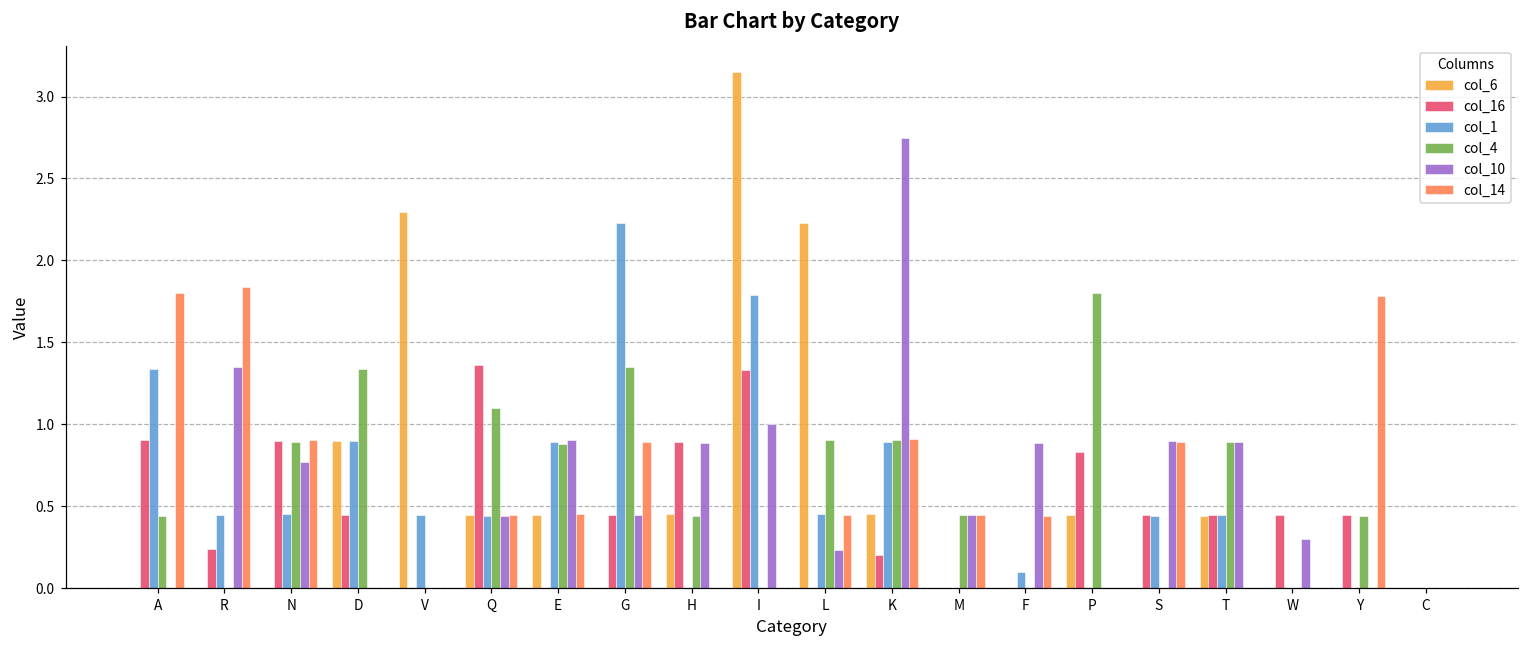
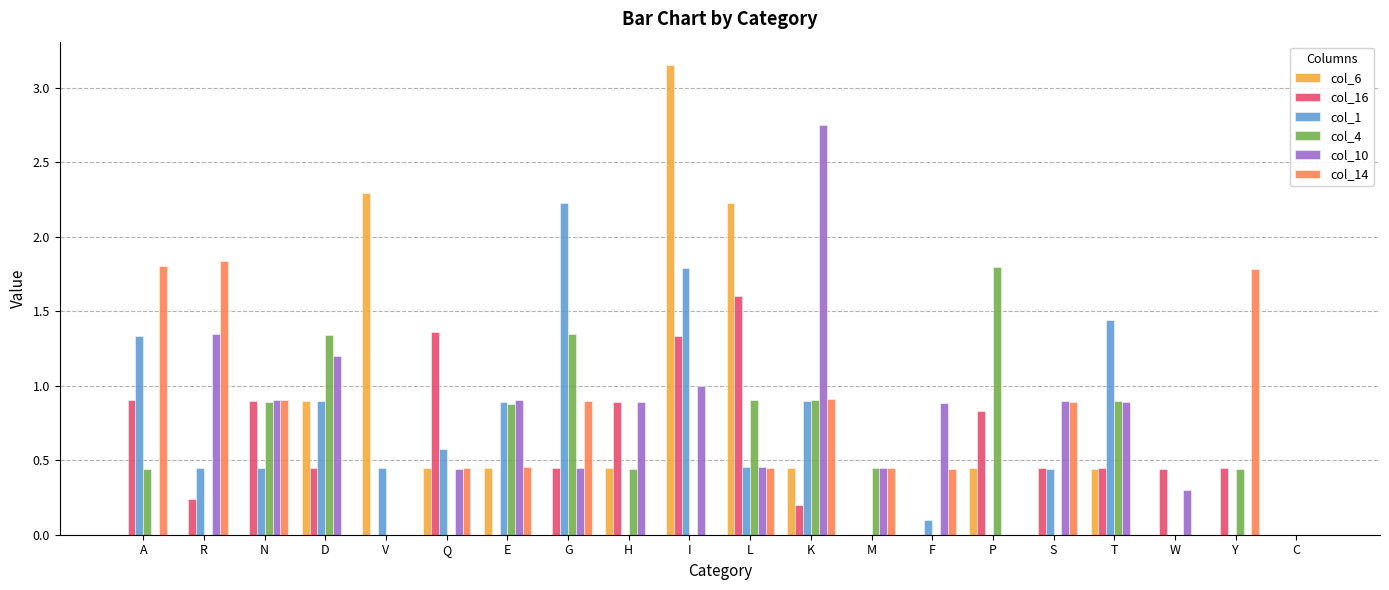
col_10, N: 0.77 -> 0.90
col_10, D: 0.0 -> 1.2
col_1, Q: 0.44 -> 0.58
col_4, Q: 1.1 -> 0.0
col_16, L: 0.0 -> 1.6
col_10, L: 0.23 -> 0.45
col_1, T: 0.45 -> 1.44
